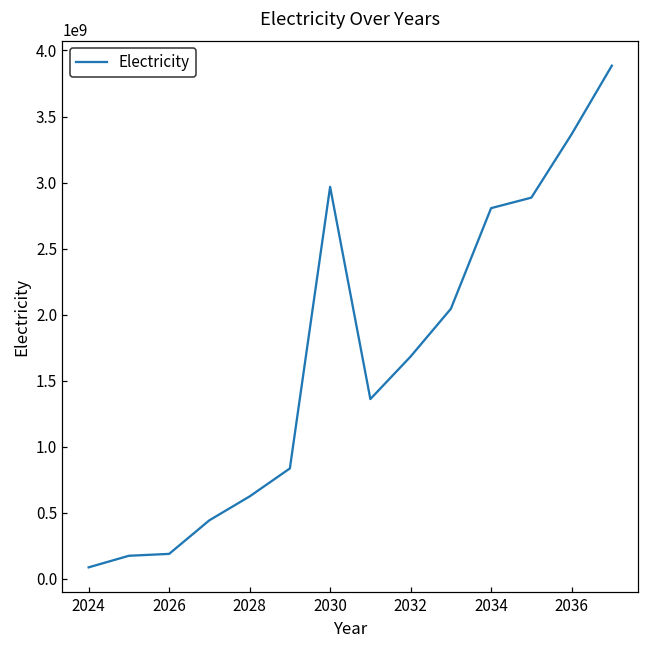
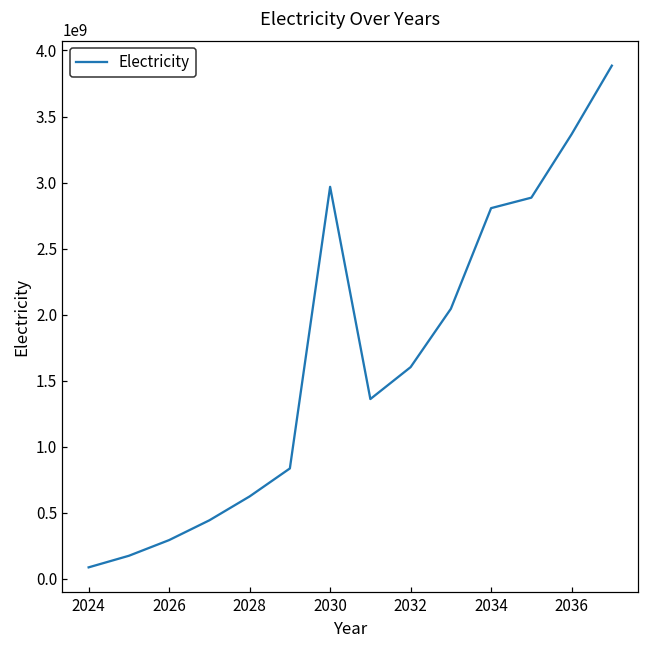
2026: 190000000 -> 290000000
2032: 1680000000 -> 1600000000
